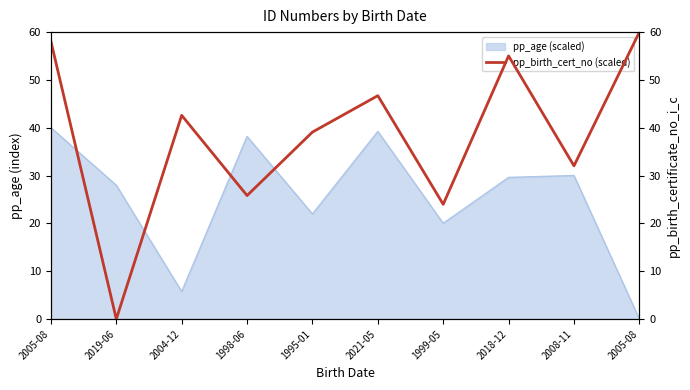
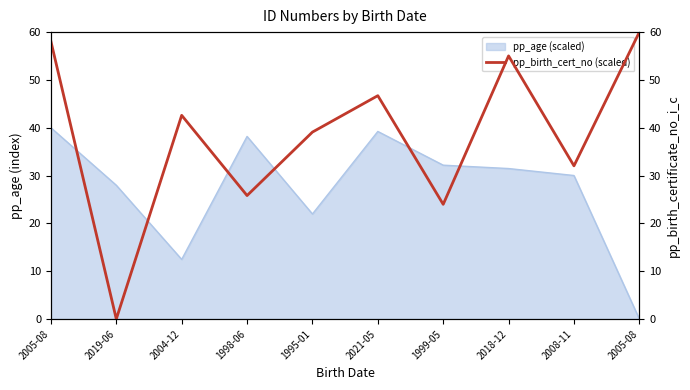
pp_age (scaled), 2004-12: 6 -> 12
pp_age (scaled), 1999-05: 20 -> 32
pp_age (scaled), 2018-12: 30 -> 31
